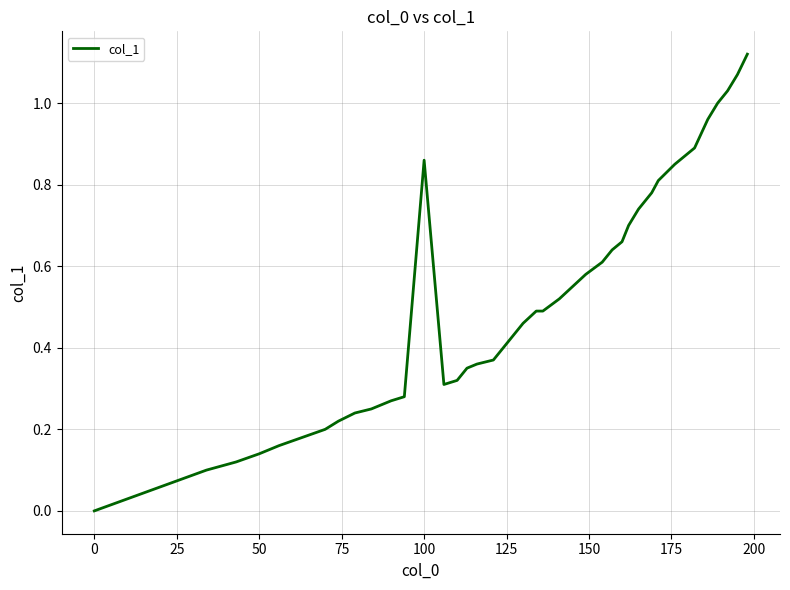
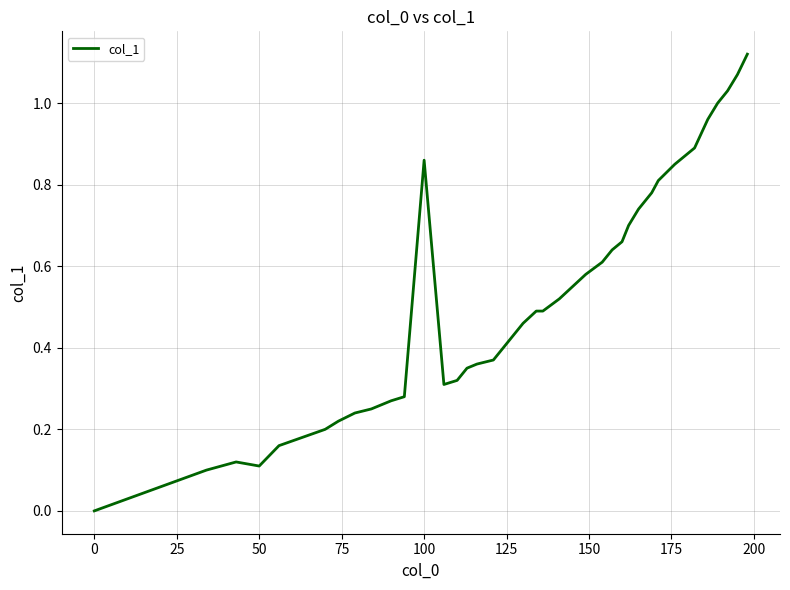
50: 0.14 -> 0.11
